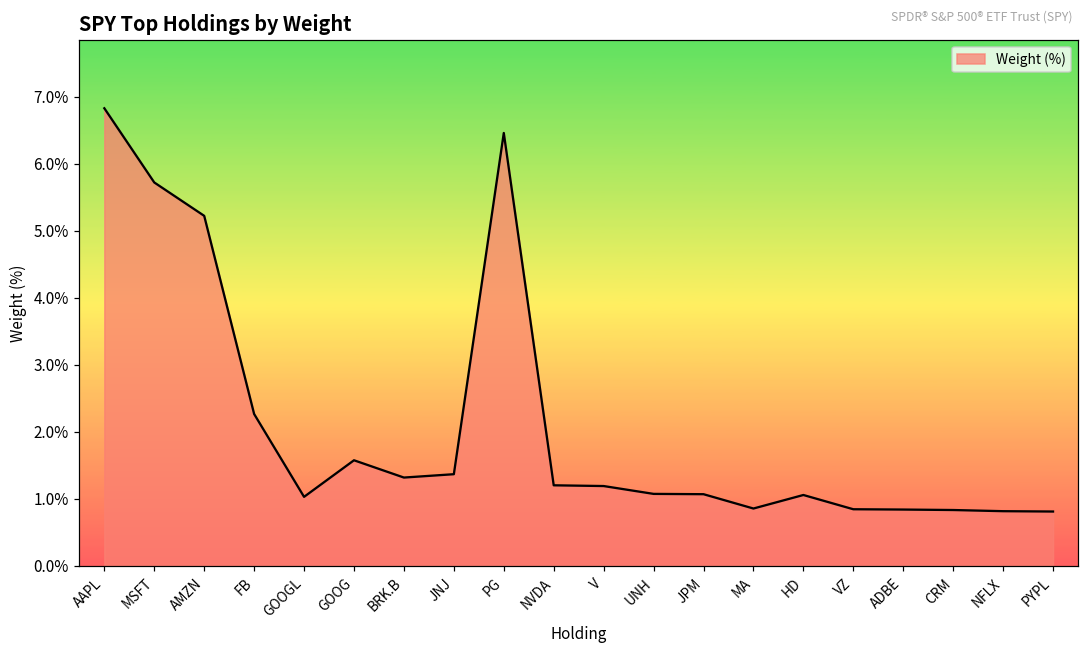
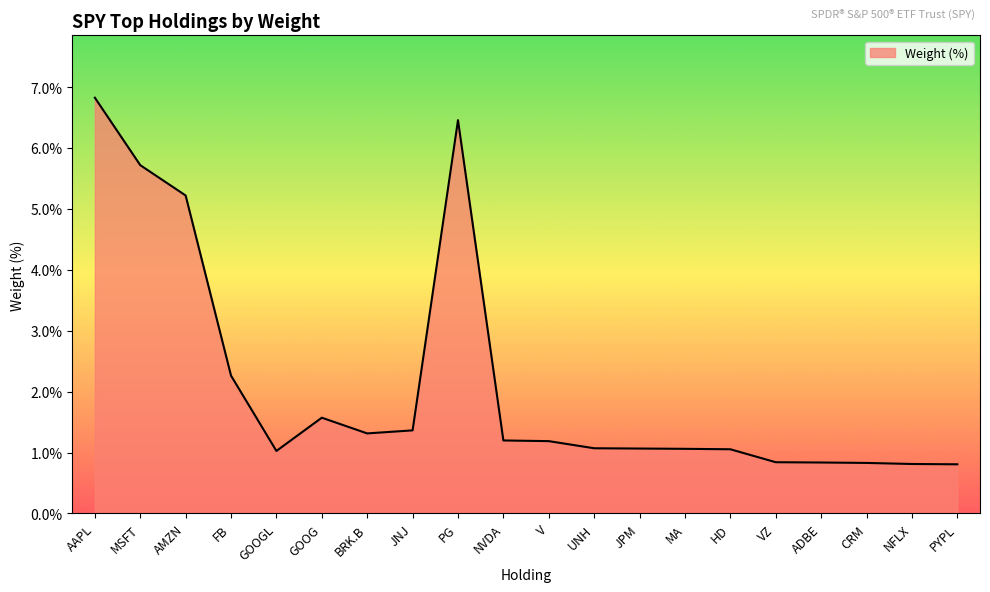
MA: 0.9% -> 1.1%
